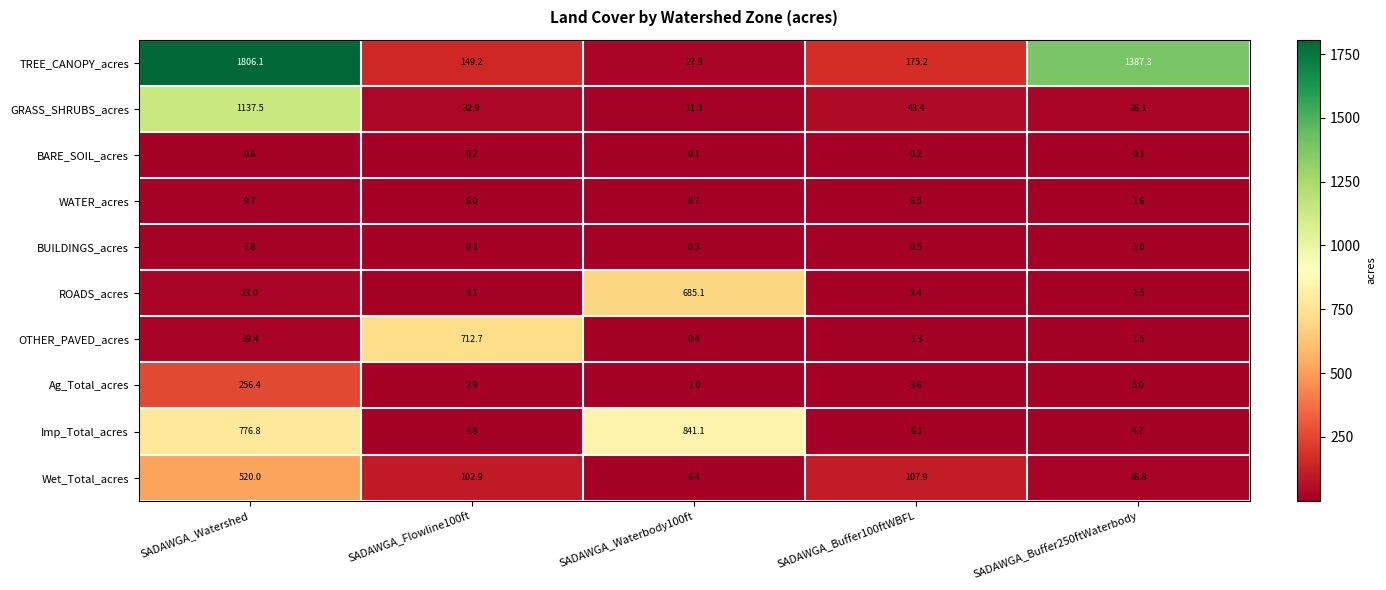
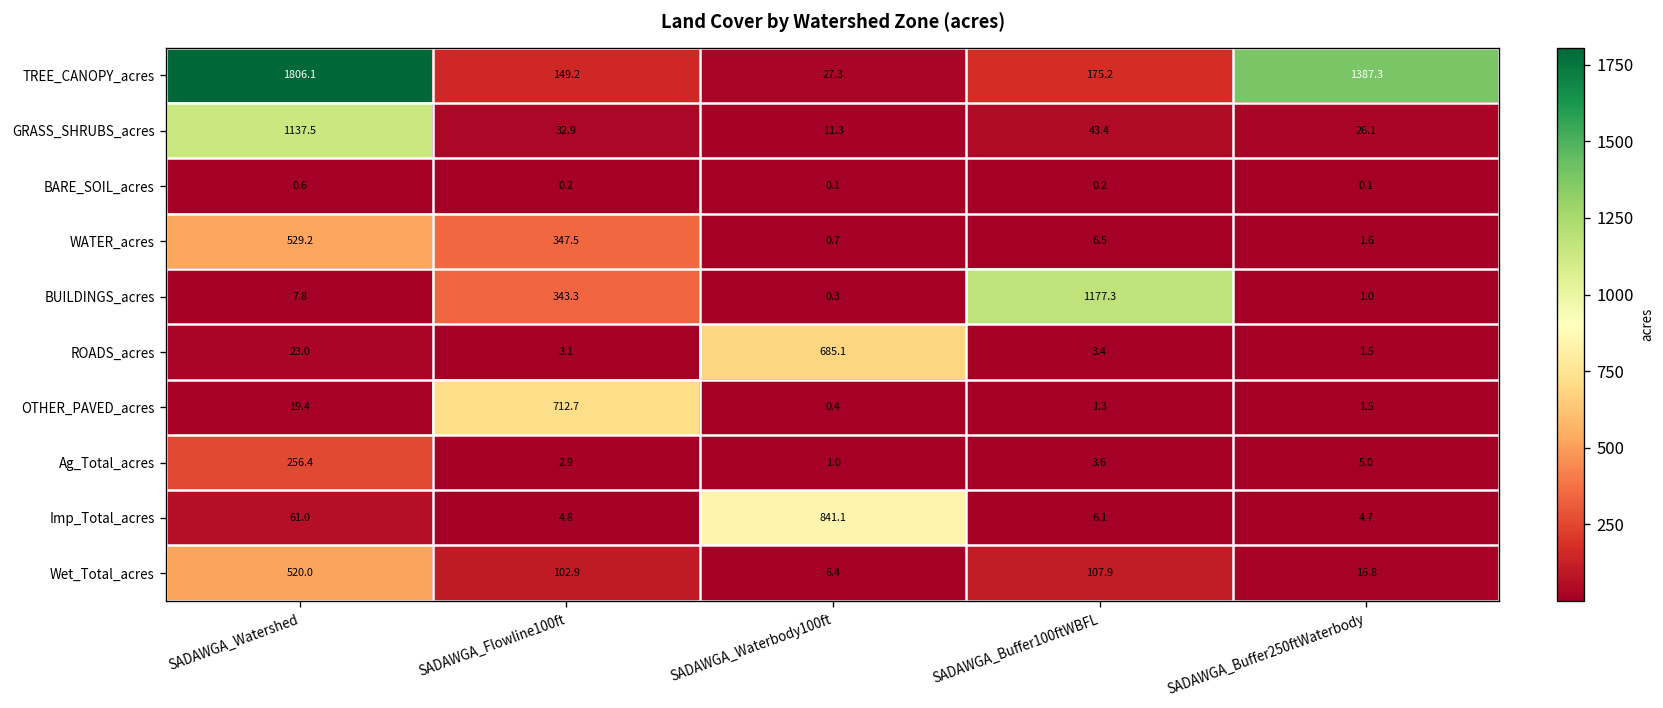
WATER_acres, SADAWGA_Watershed: 9.7 -> 529.2
WATER_acres, SADAWGA_Flowline100ft: 6.0 -> 347.5
BUILDINGS_acres, SADAWGA_Flowline100ft: 0.3 -> 343.3
BUILDINGS_acres, SADAWGA_Buffer100ftWBFL: 0.5 -> 1177.3
Imp_Total_acres, SADAWGA_Watershed: 776.8 -> 61.0
